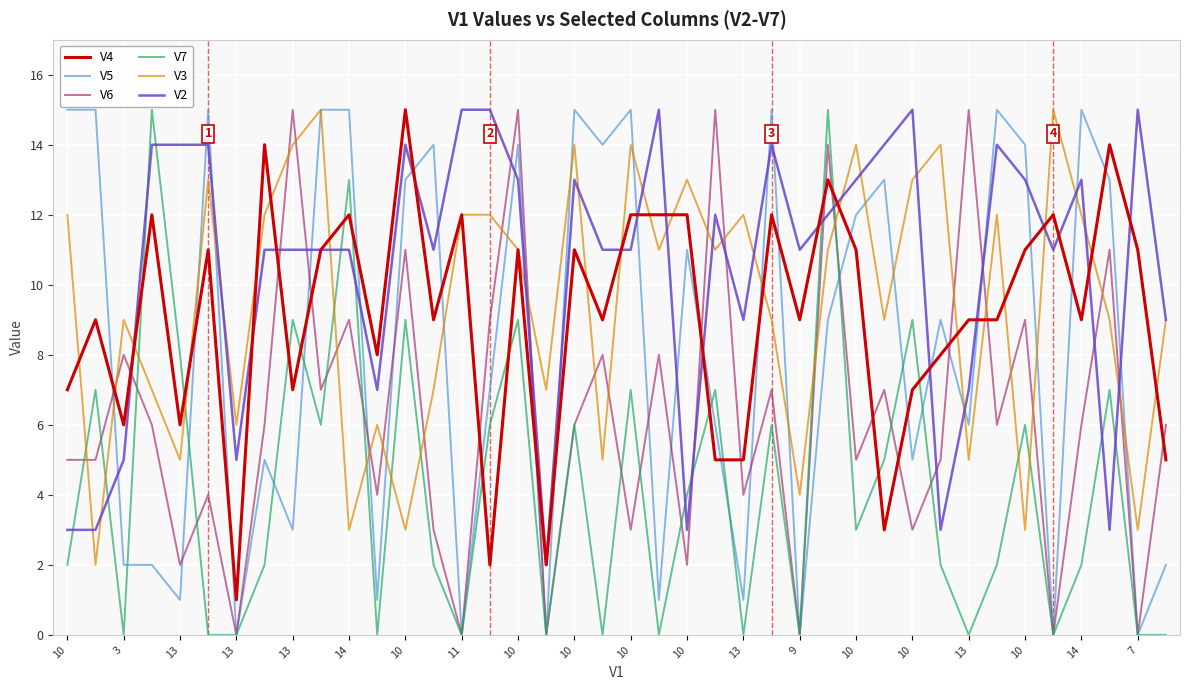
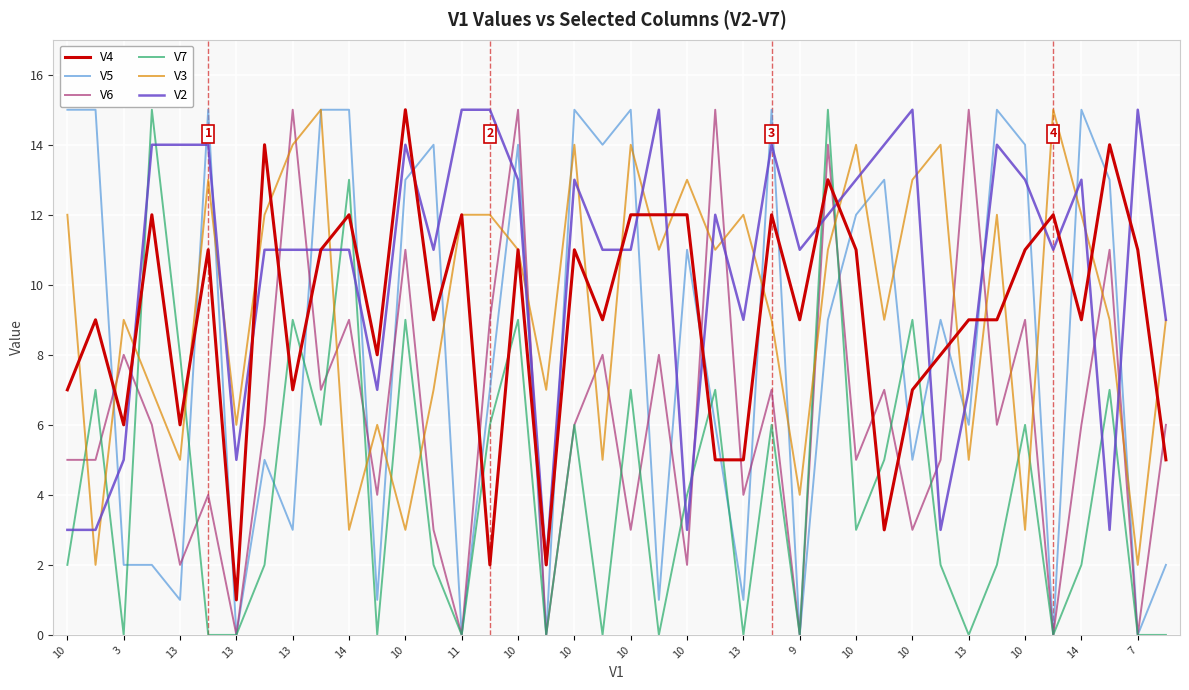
V3, 7: 3 -> 2
